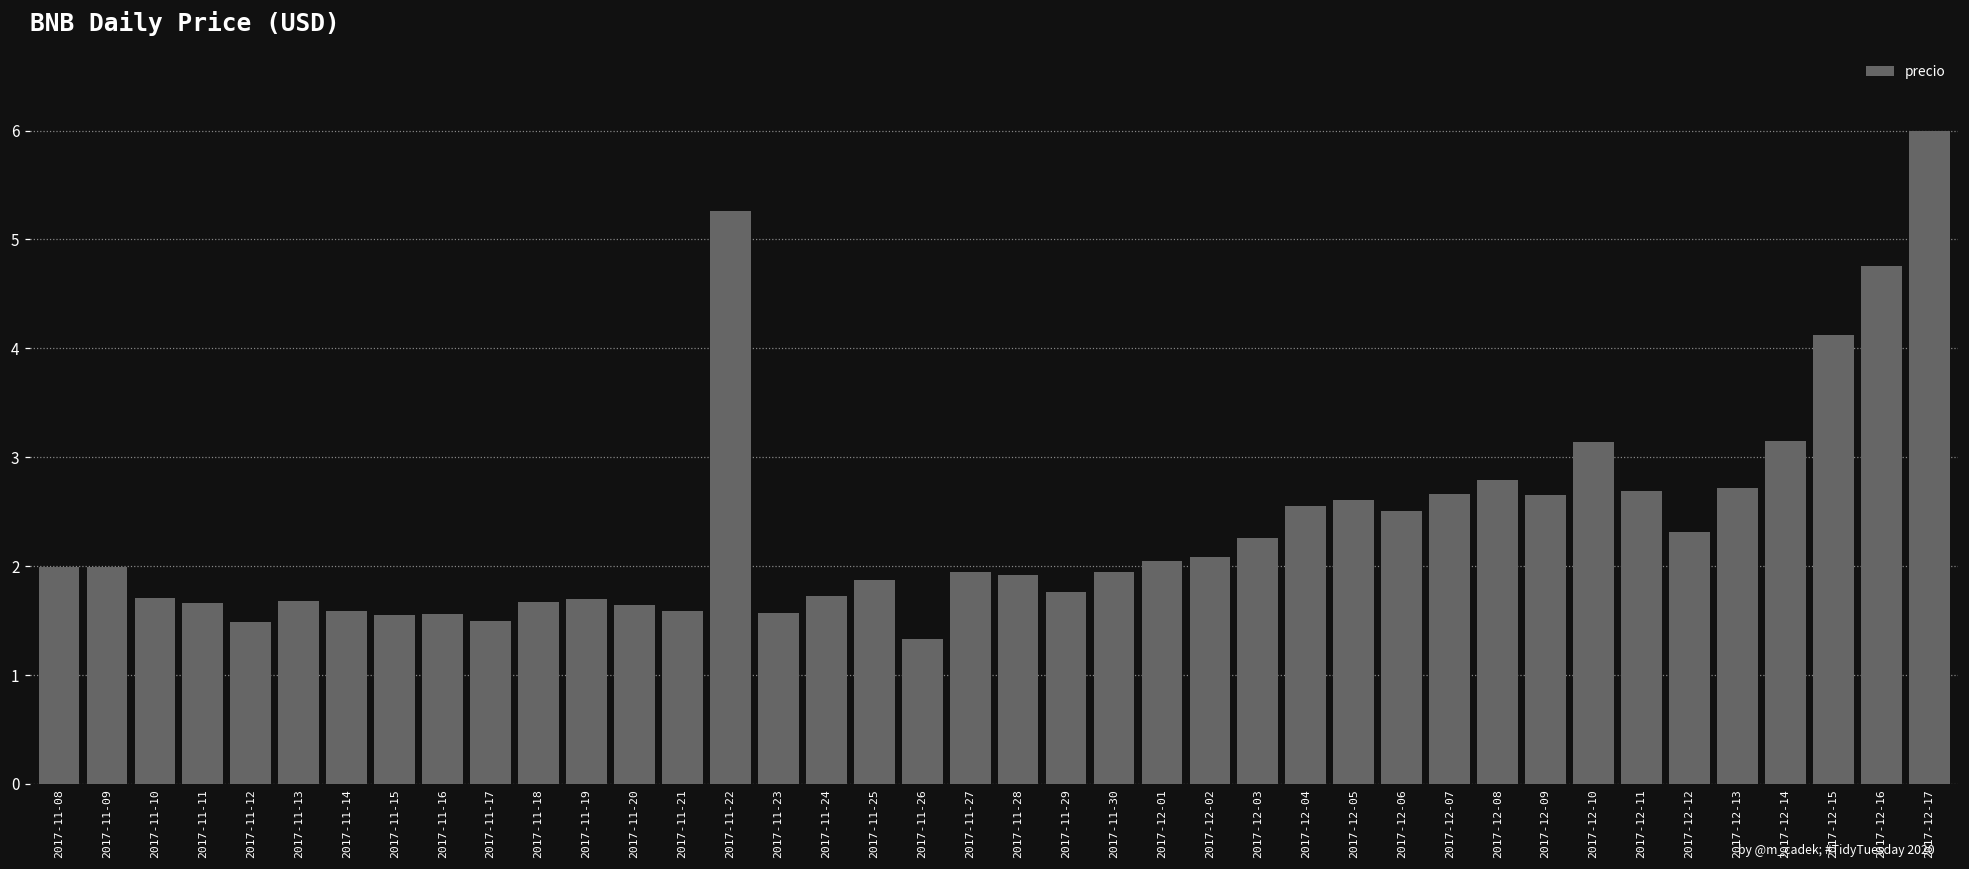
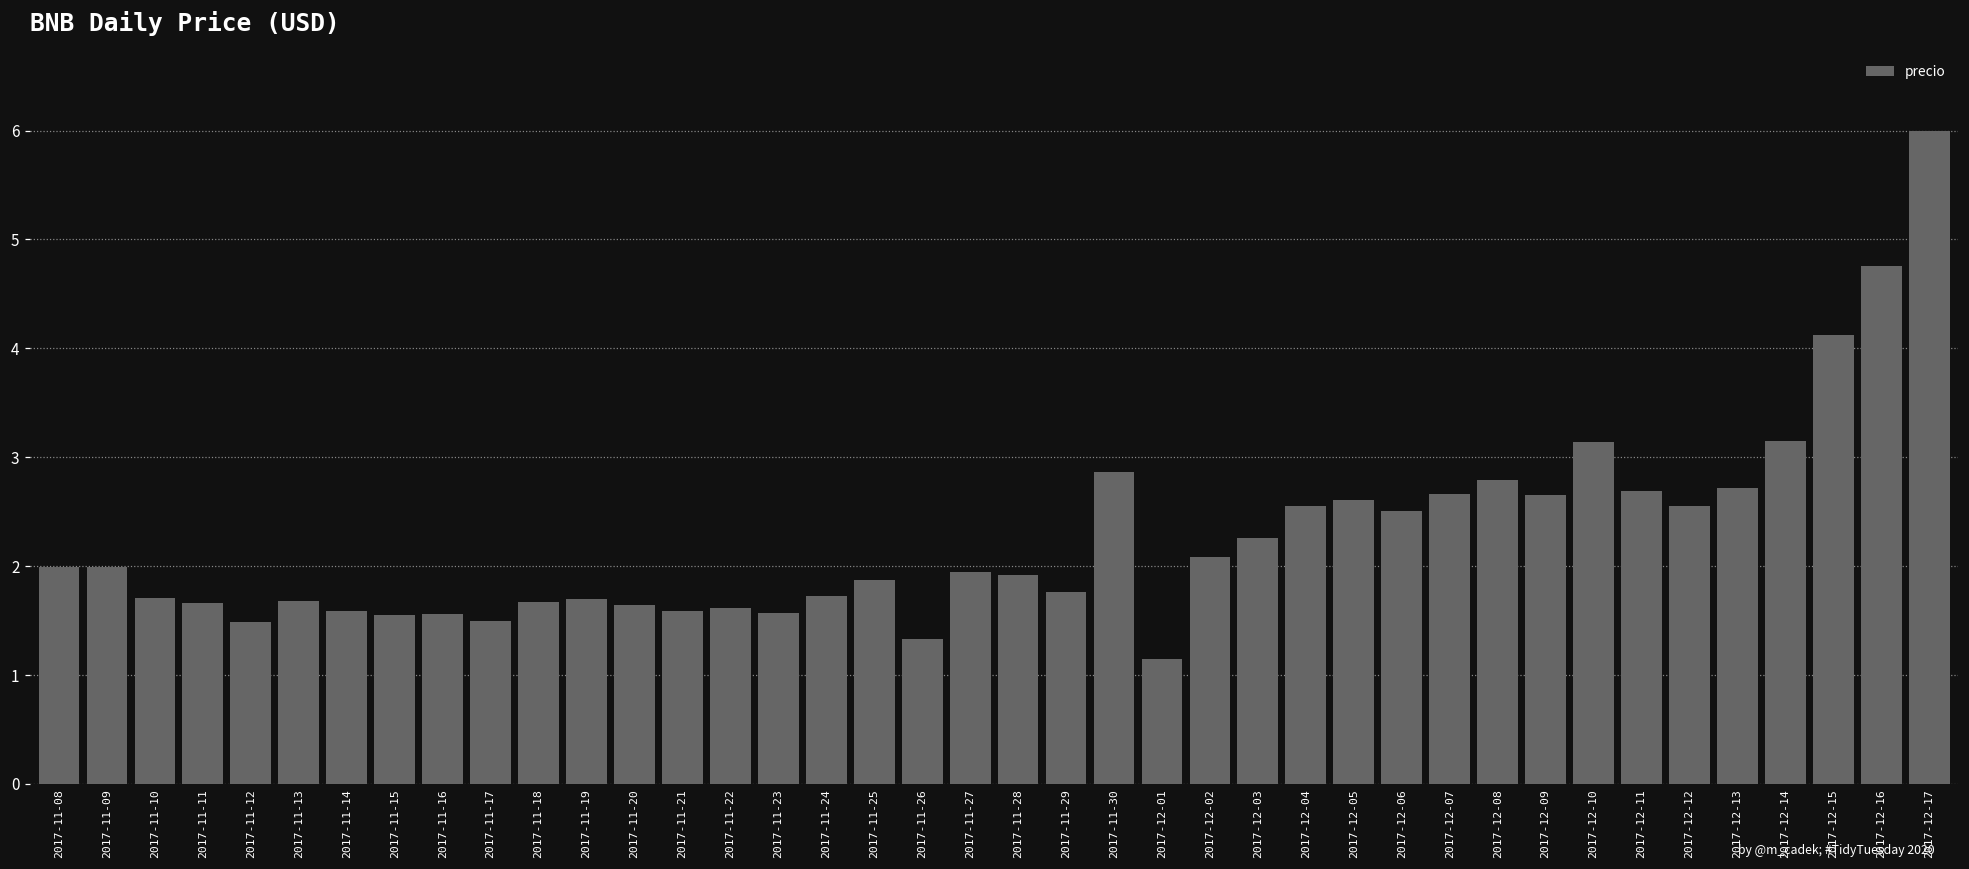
2017-11-22: 5.3 -> 1.6
2017-11-30: 2.0 -> 2.9
2017-12-01: 2.1 -> 1.2
2017-12-12: 2.3 -> 2.6
